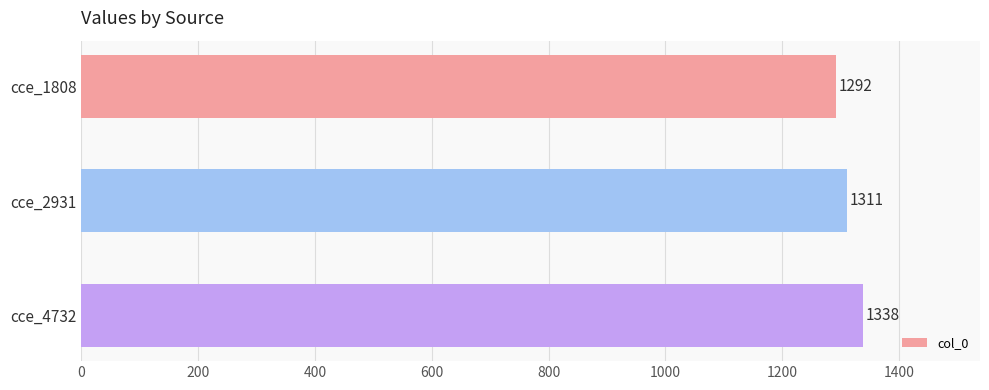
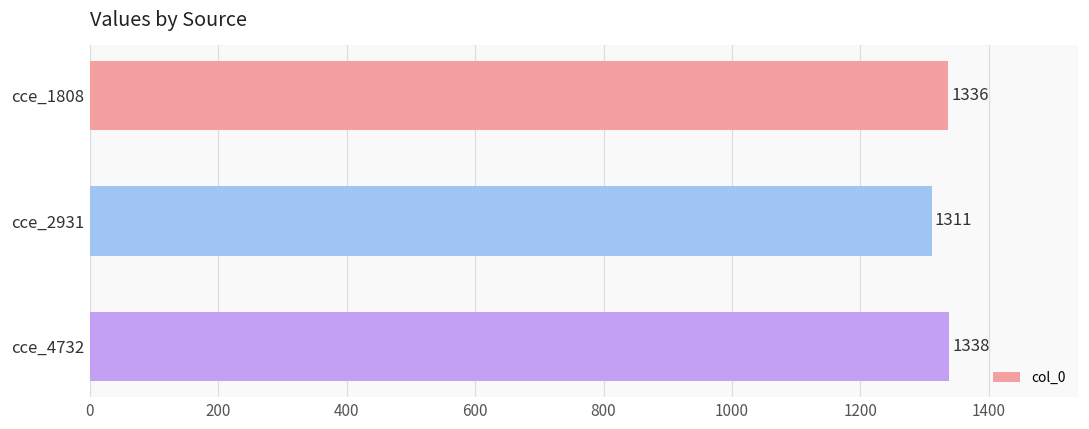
cce_1808: 1292 -> 1336
